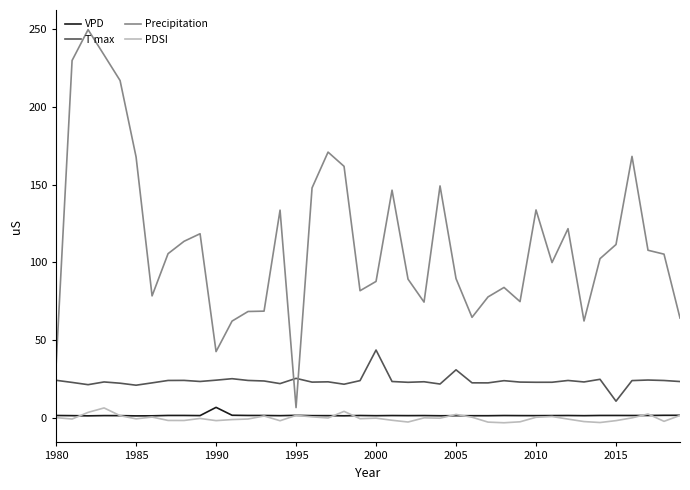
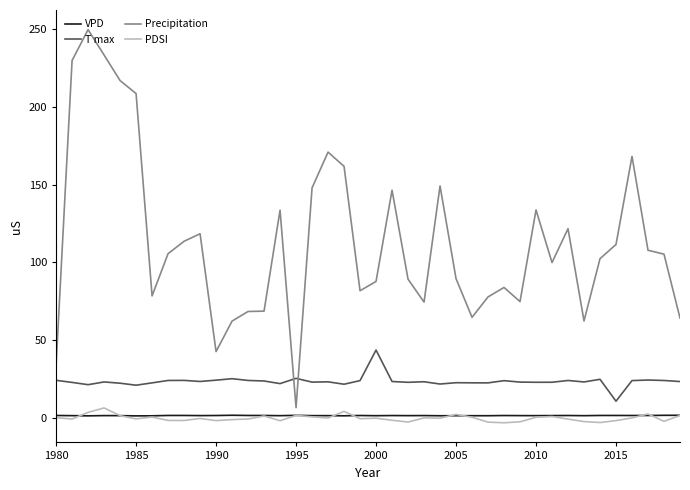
Precipitation, 1985: 168 -> 209
VPD, 1990: 7 -> 1
T max, 2005: 31 -> 22
